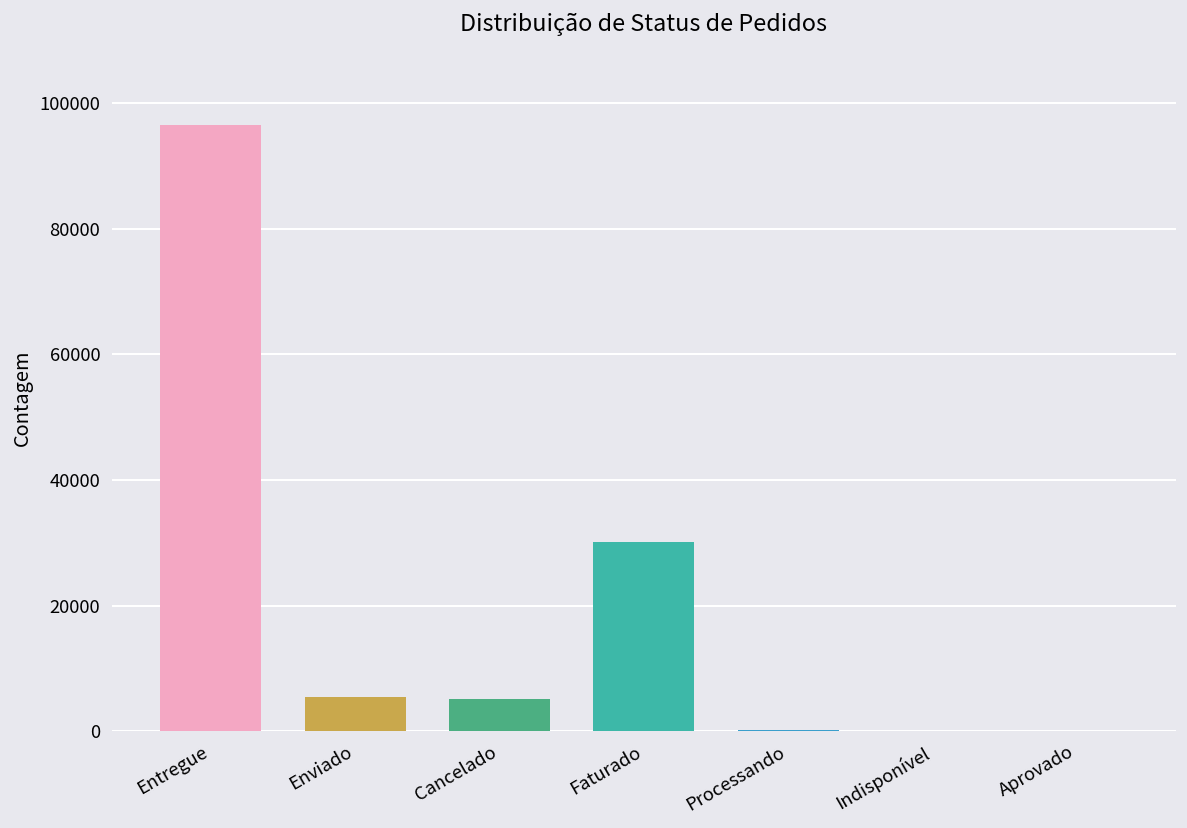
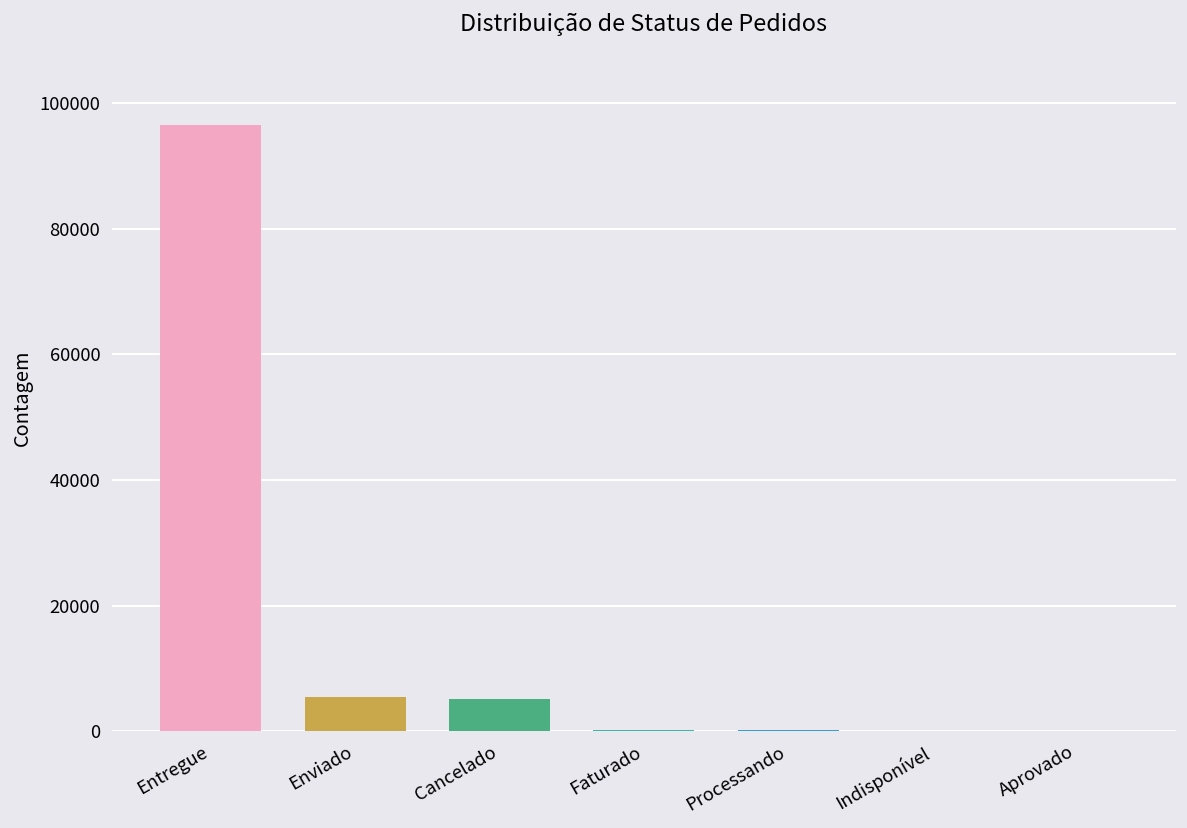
Faturado: 30000 -> 0
